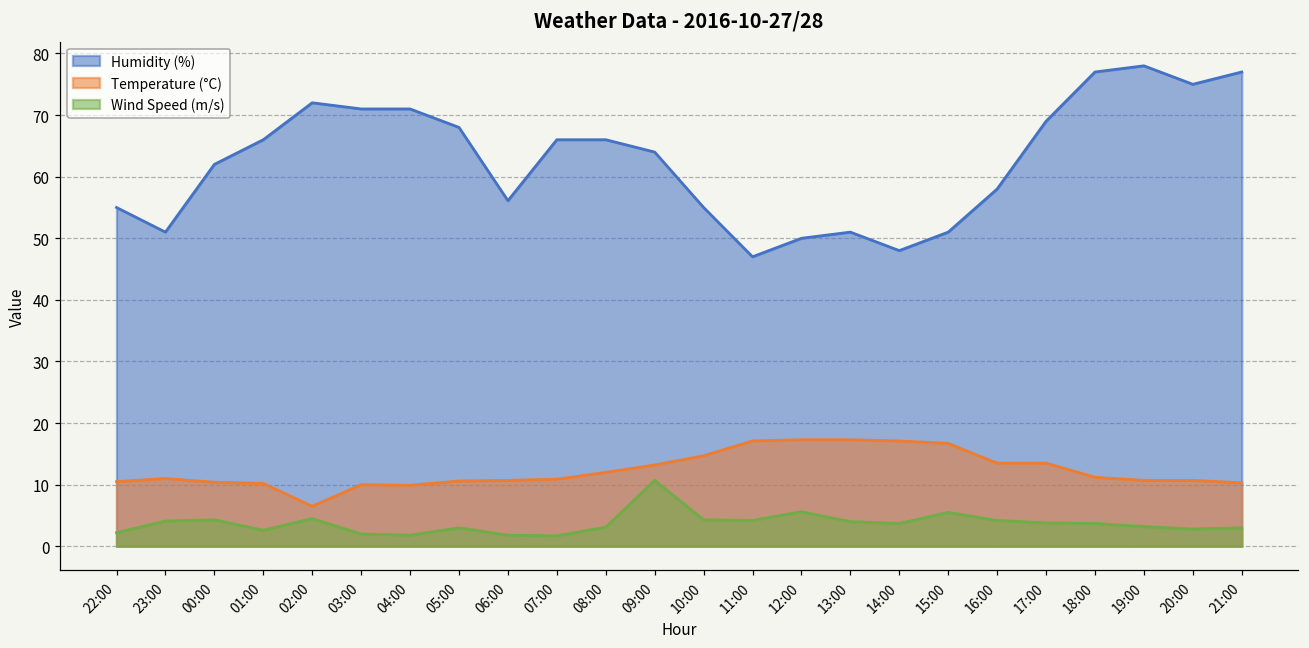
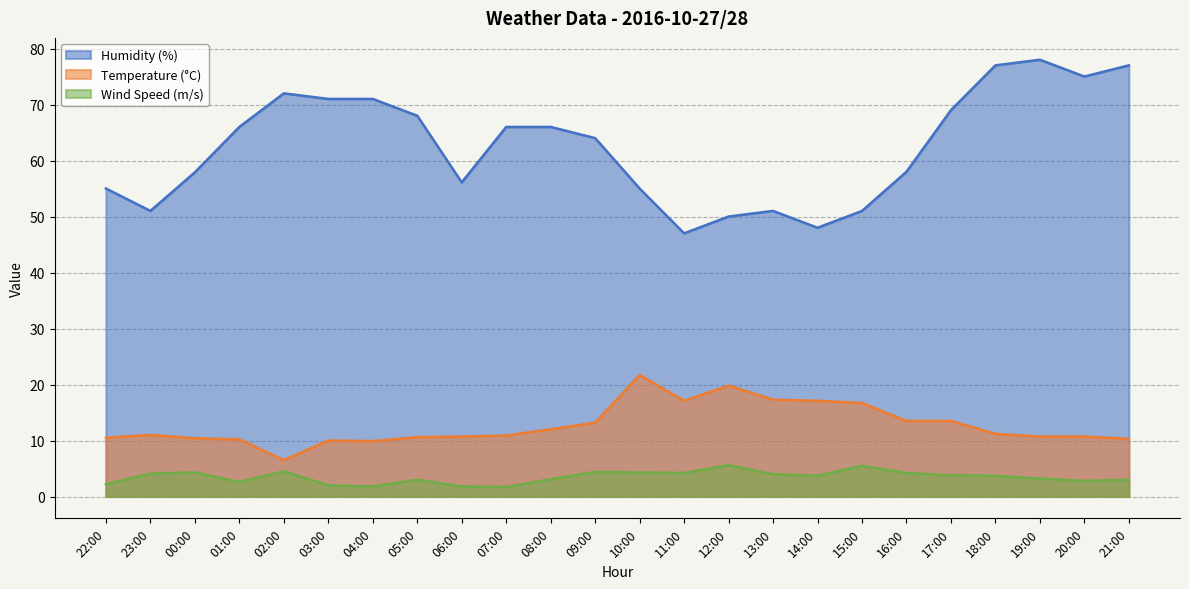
Humidity (%), 00:00: 62 -> 58
Wind Speed (m/s), 09:00: 11 -> 4
Temperature (°C), 10:00: 15 -> 22
Temperature (°C), 12:00: 17 -> 20
